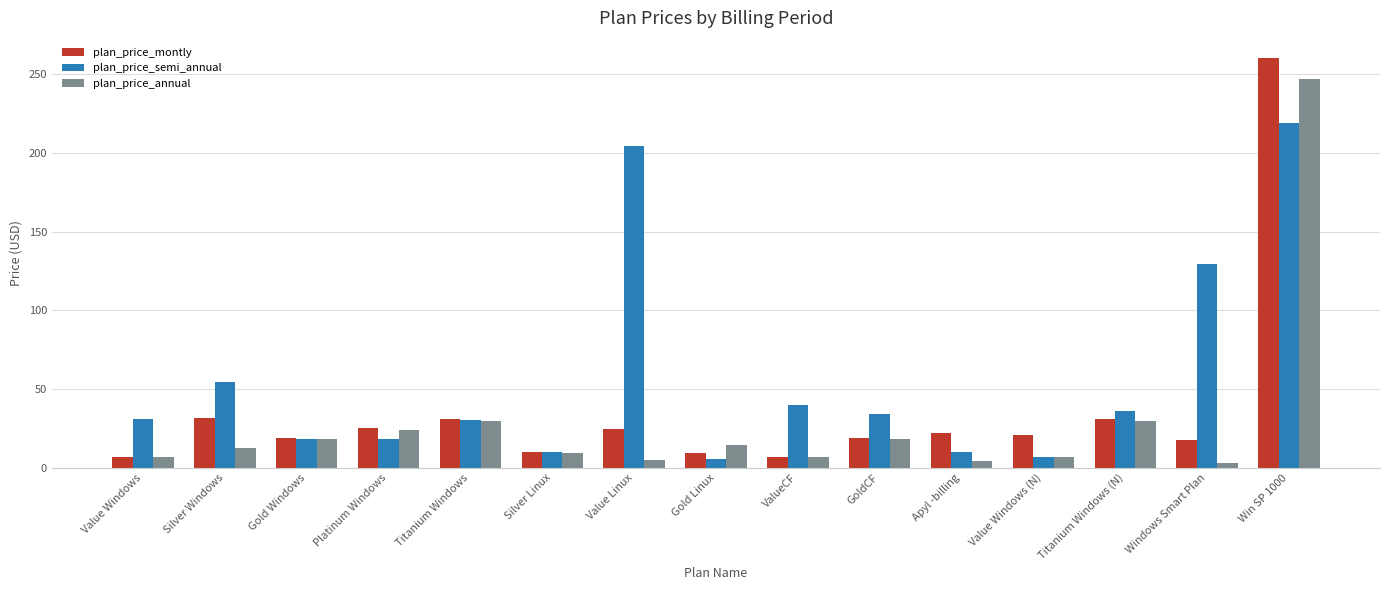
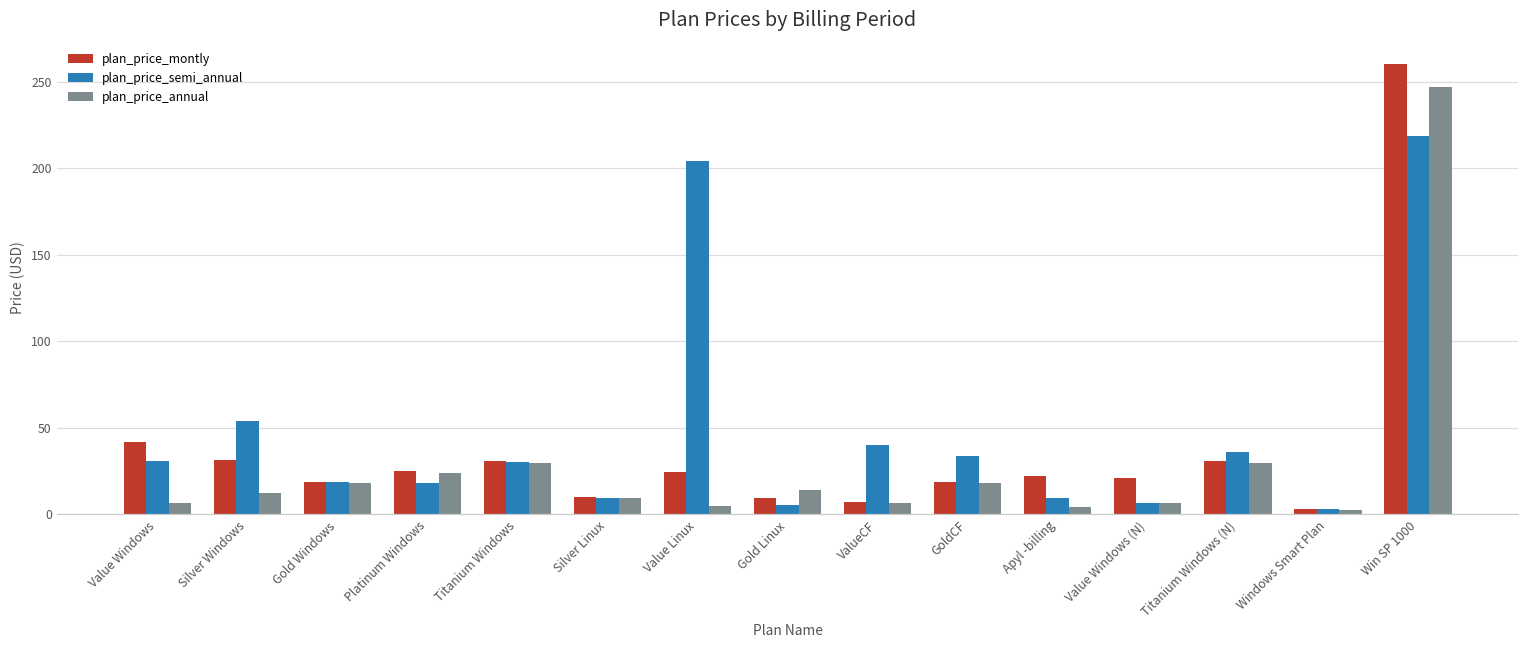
plan_price_montly, Value Windows: 7 -> 42
plan_price_montly, Windows Smart Plan: 18 -> 3
plan_price_semi_annual, Windows Smart Plan: 129 -> 3
